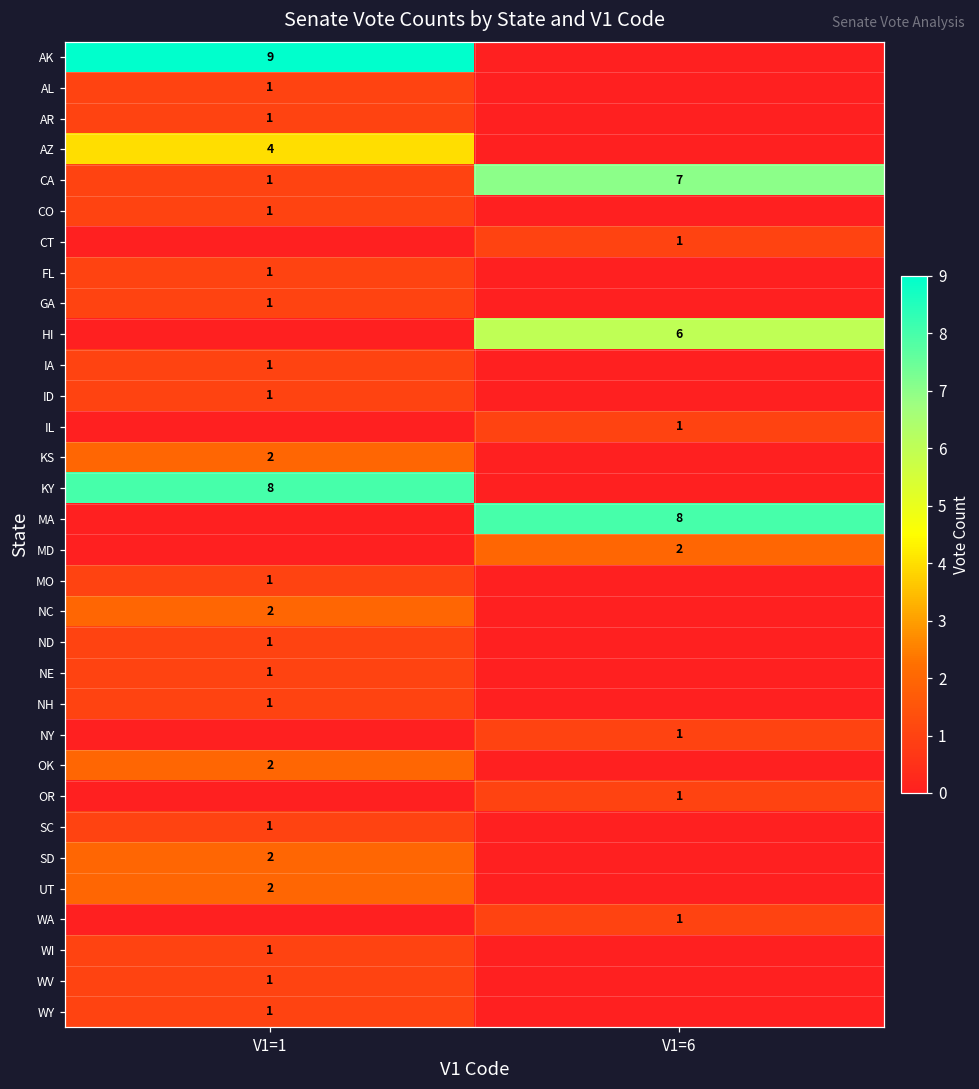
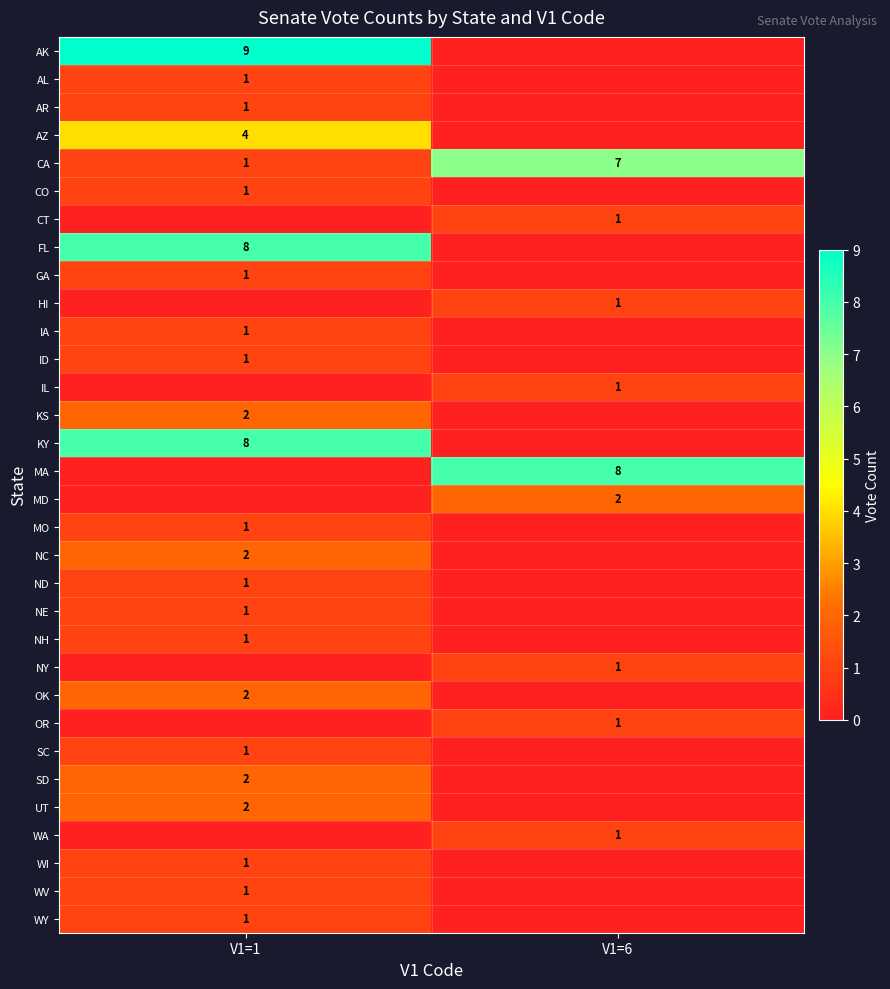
FL, V1=1: 1 -> 8
HI, V1=6: 6 -> 1
